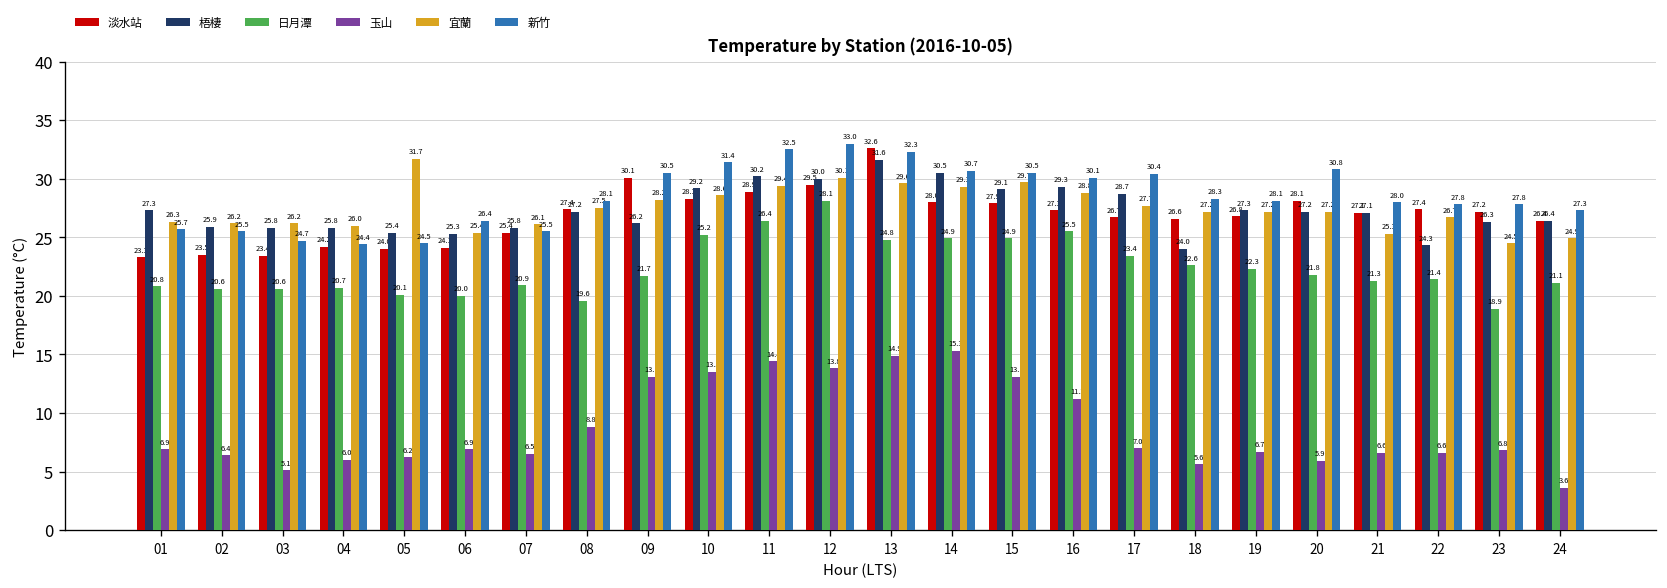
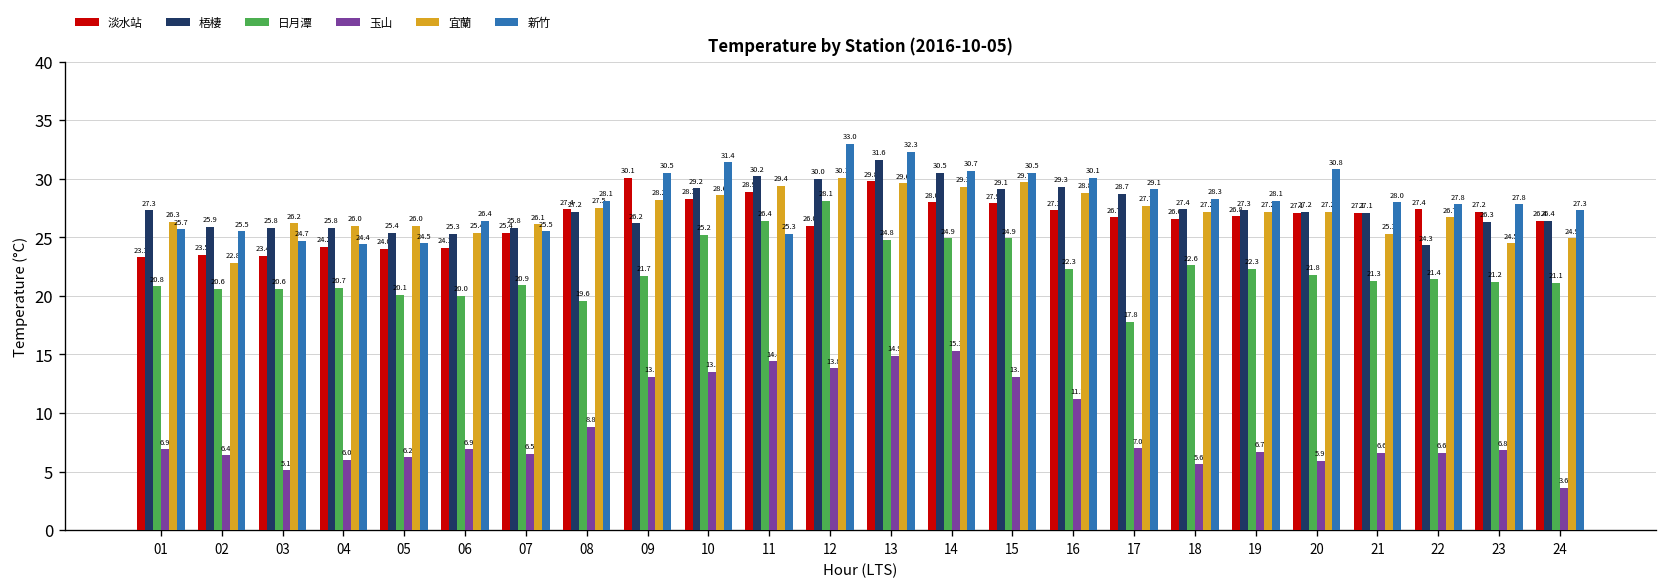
宜蘭, 02: 26.2 -> 22.8
宜蘭, 05: 31.7 -> 26.0
新竹, 11: 32.5 -> 25.3
淡水站, 12: 29.5 -> 26.0
淡水站, 13: 32.6 -> 29.8
日月潭, 16: 25.5 -> 22.3
日月潭, 17: 23.4 -> 17.8
新竹, 17: 30.4 -> 29.1
梧棲, 18: 24.0 -> 27.4
淡水站, 20: 28.1 -> 27.1
日月潭, 23: 18.9 -> 21.2
